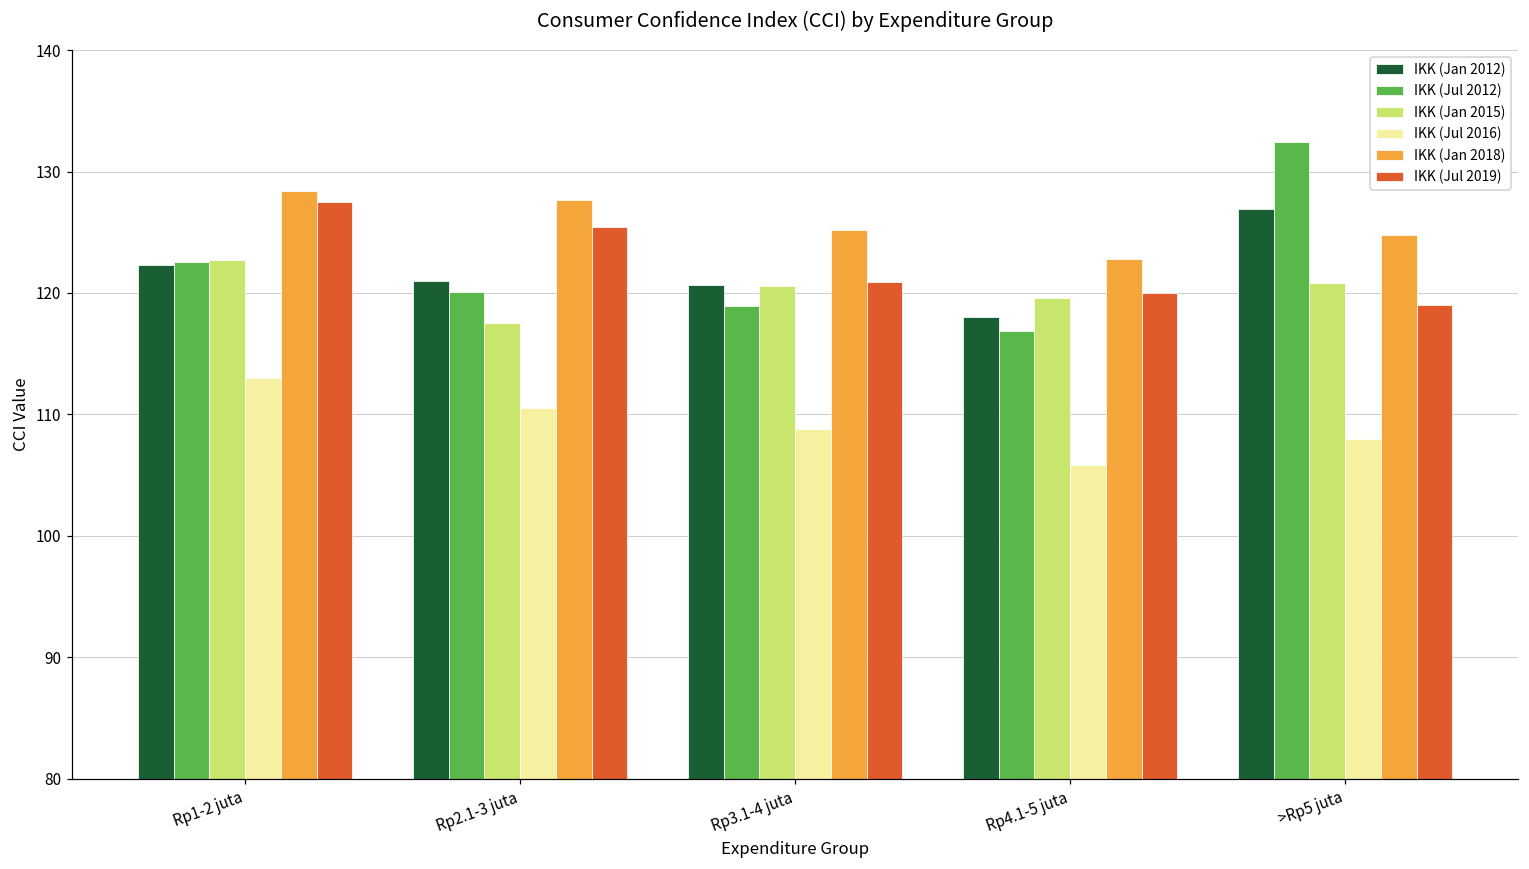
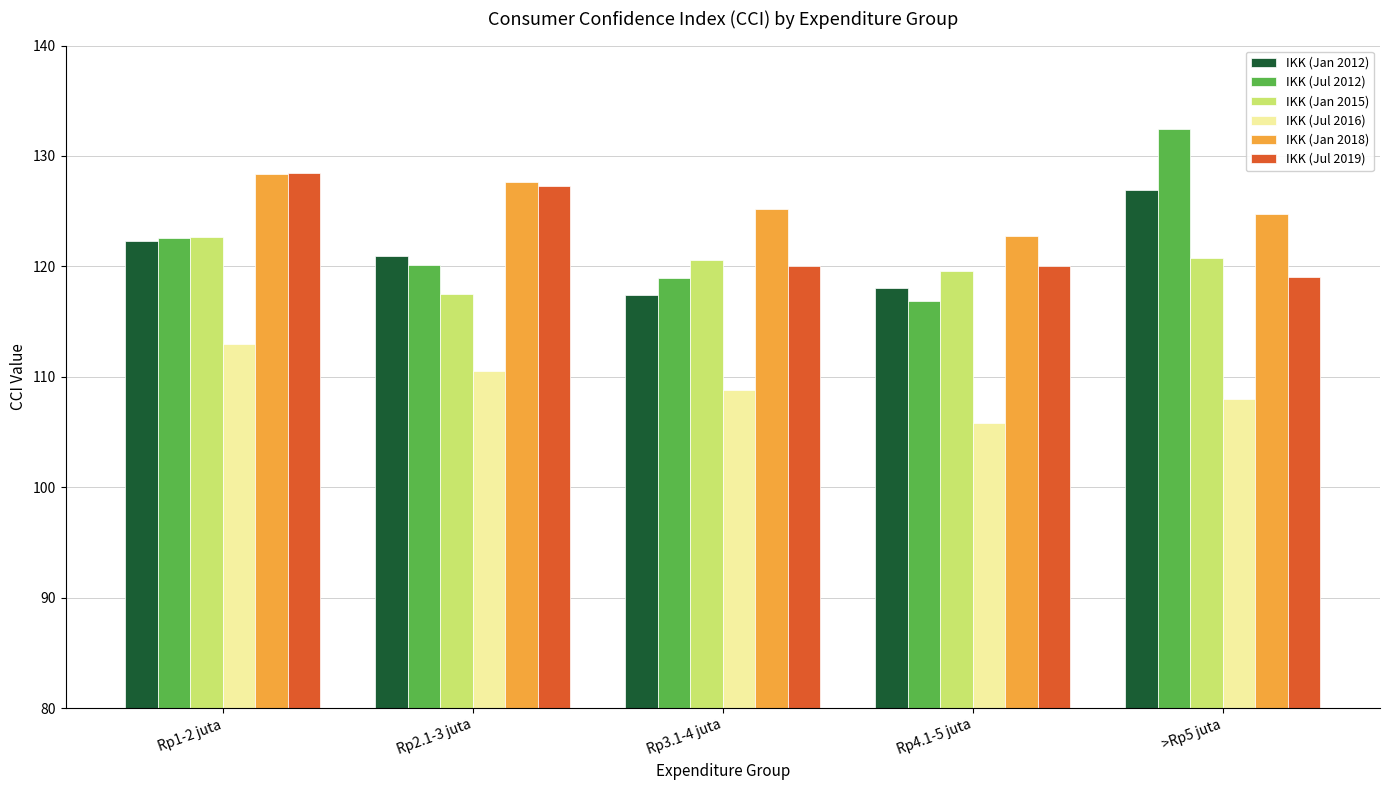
IKK (Jul 2019), Rp1-2 juta: 127.5 -> 128.4
IKK (Jul 2019), Rp2.1-3 juta: 125.4 -> 127.3
IKK (Jan 2012), Rp3.1-4 juta: 120.7 -> 117.4
IKK (Jul 2019), Rp3.1-4 juta: 120.9 -> 120.0
